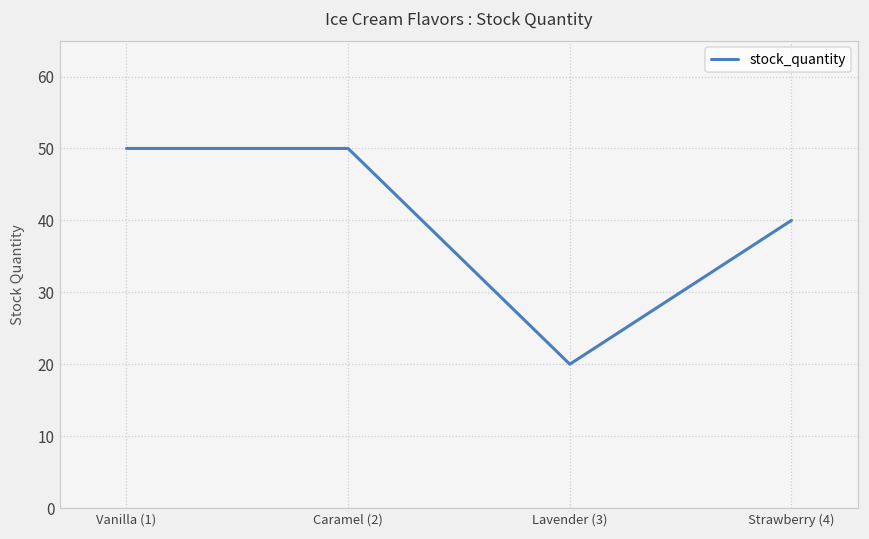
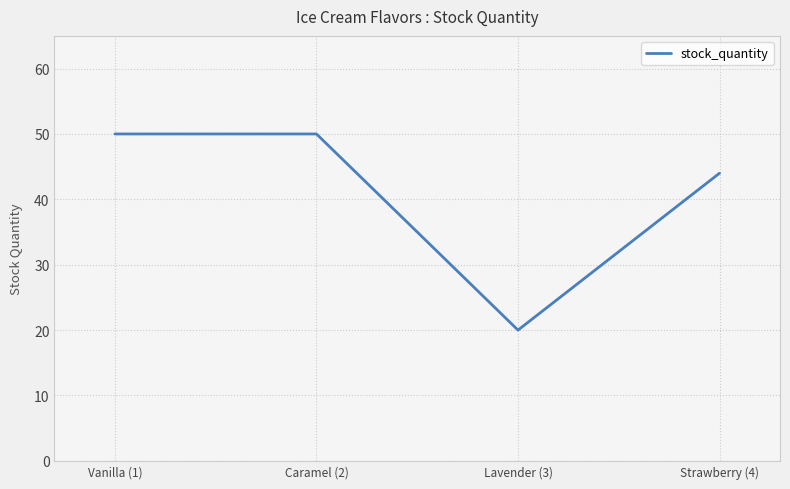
Strawberry (4): 40 -> 44
